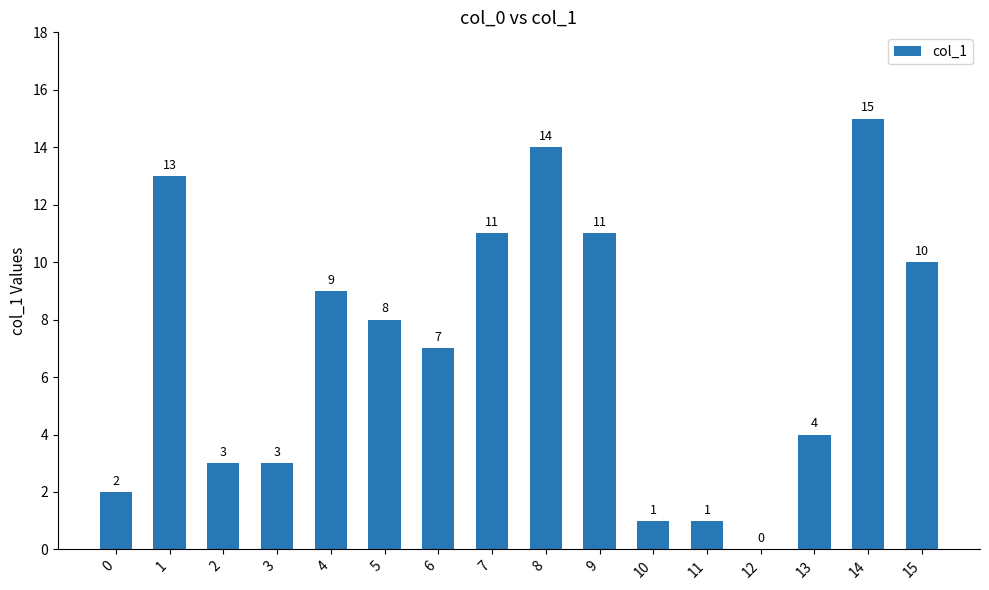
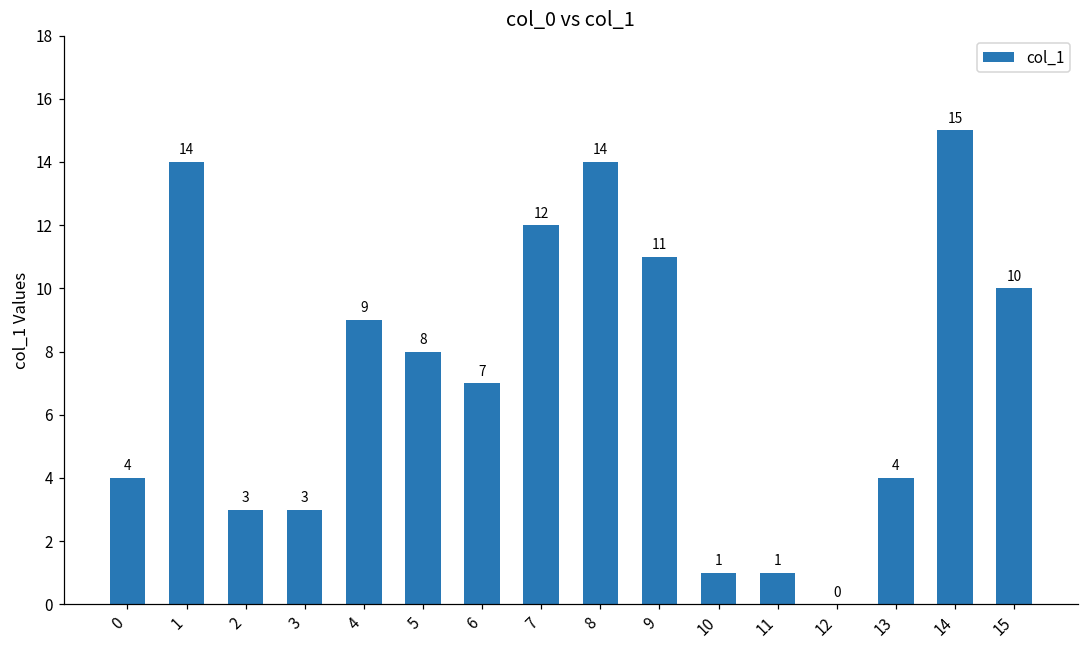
0: 2 -> 4
1: 13 -> 14
7: 11 -> 12
